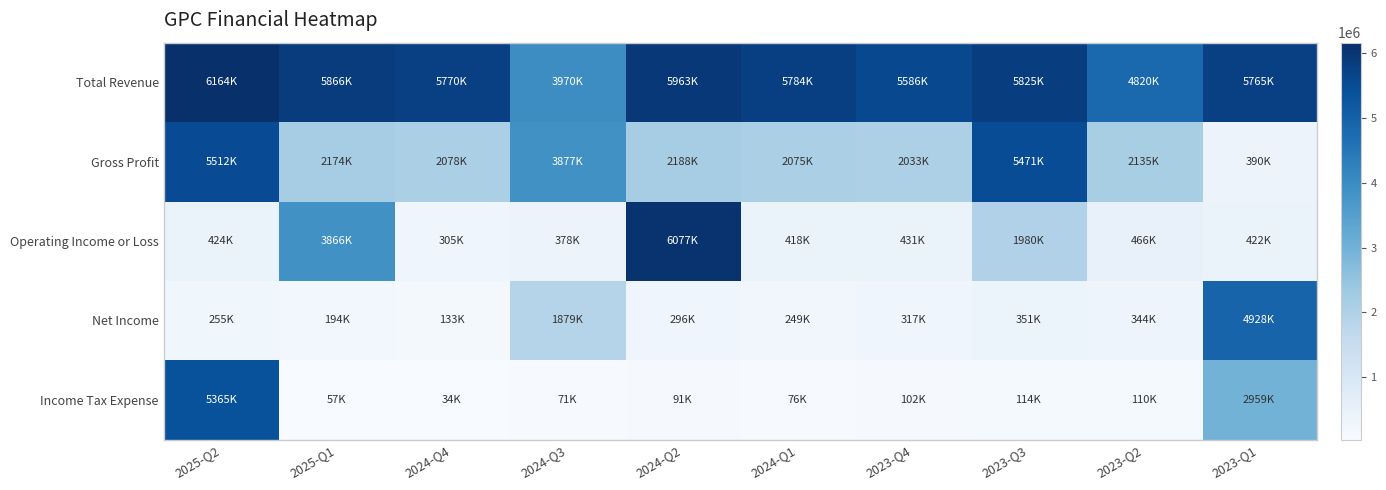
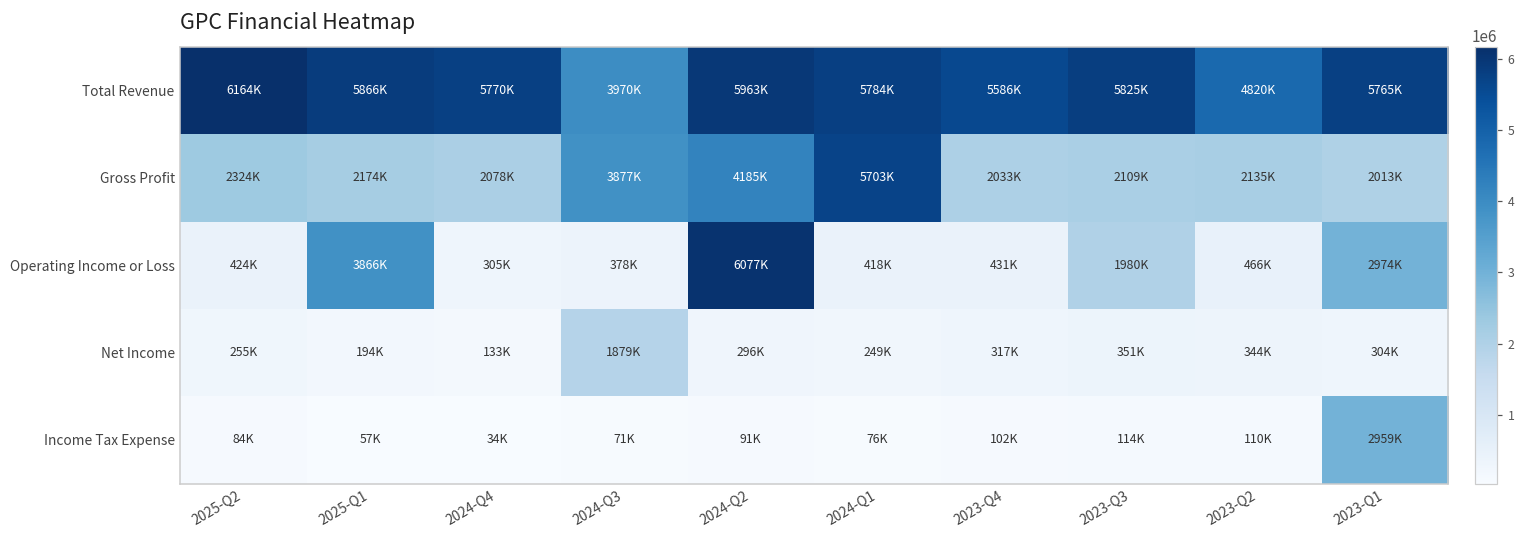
Gross Profit, 2025-Q2: 5512K -> 2324K
Gross Profit, 2024-Q2: 2188K -> 4185K
Gross Profit, 2024-Q1: 2075K -> 5703K
Gross Profit, 2023-Q3: 5471K -> 2109K
Gross Profit, 2023-Q1: 390K -> 2013K
Operating Income or Loss, 2023-Q1: 422K -> 2974K
Net Income, 2023-Q1: 4928K -> 304K
Income Tax Expense, 2025-Q2: 5365K -> 84K
